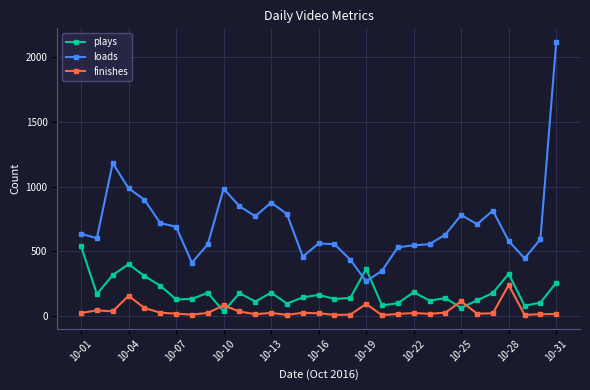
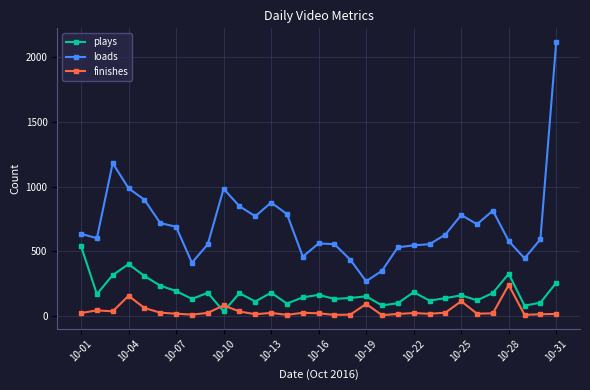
plays, 10-07: 130 -> 200
plays, 10-19: 370 -> 150
plays, 10-25: 70 -> 160
